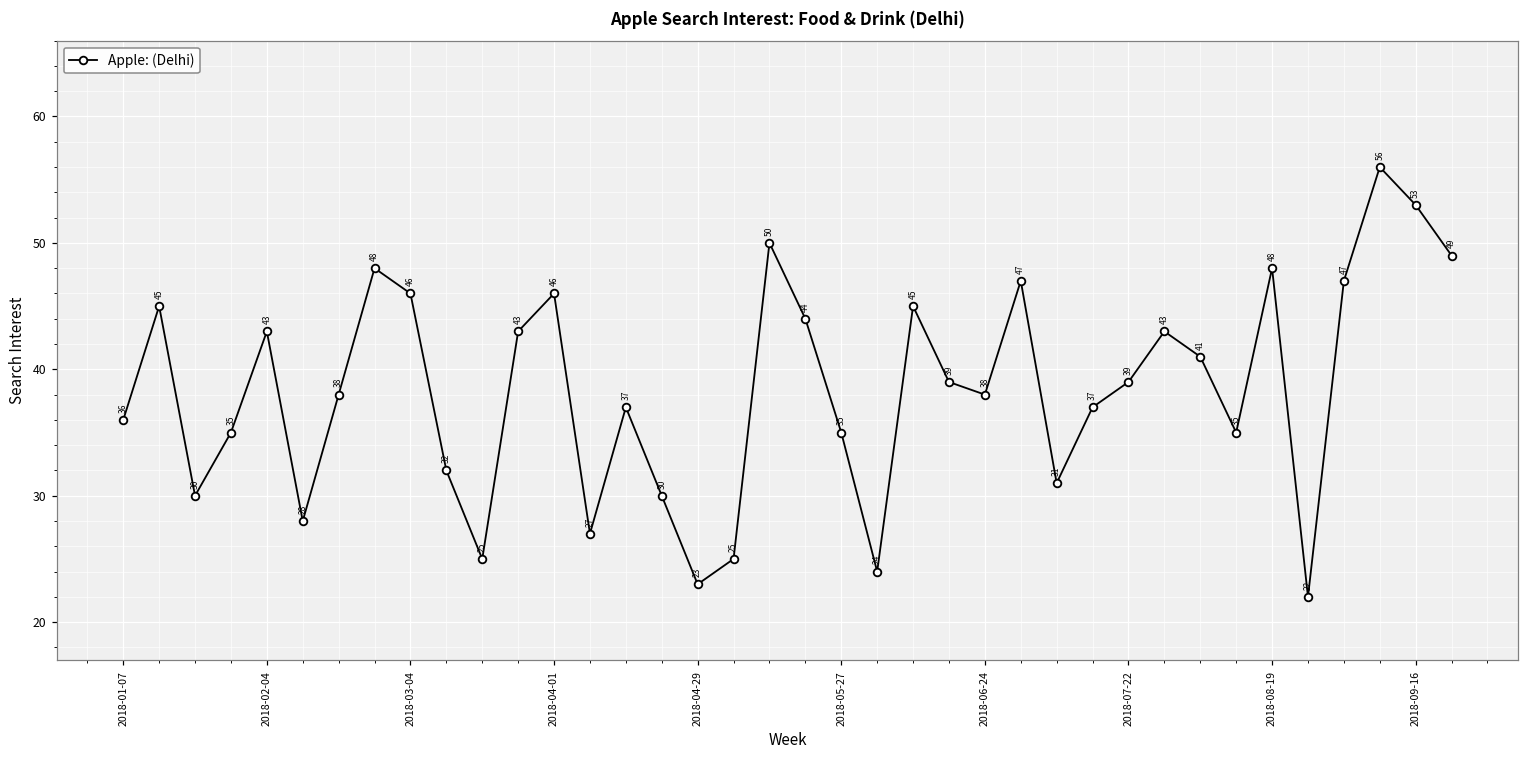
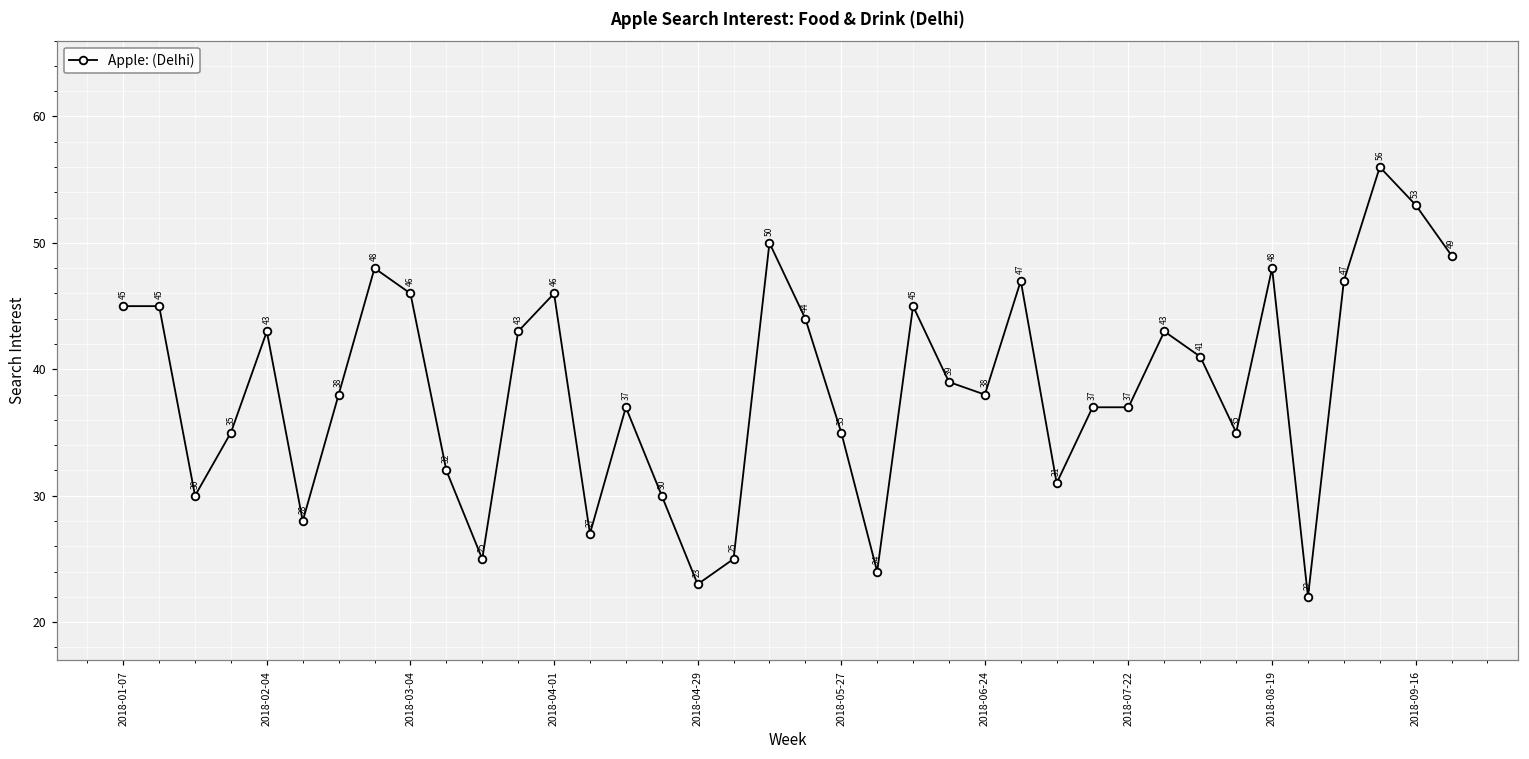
2018-01-07: 36 -> 45
2018-07-22: 39 -> 37
